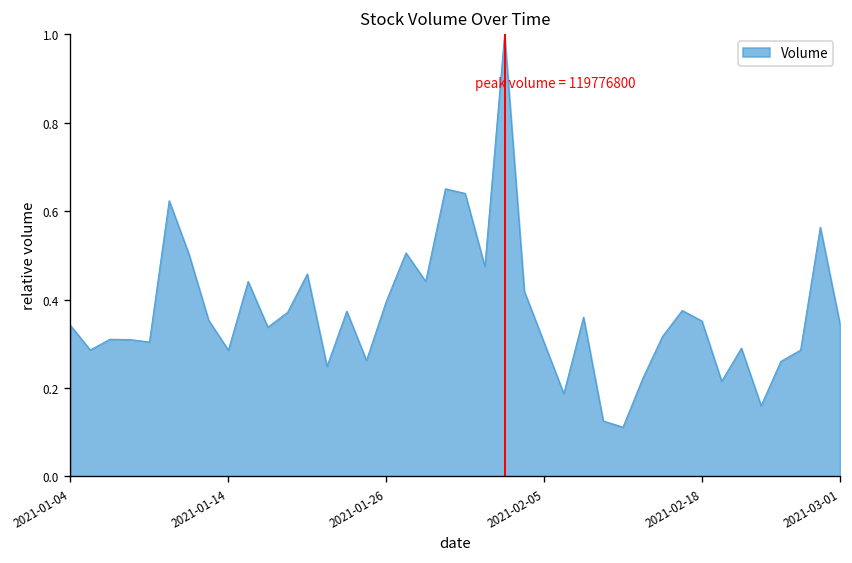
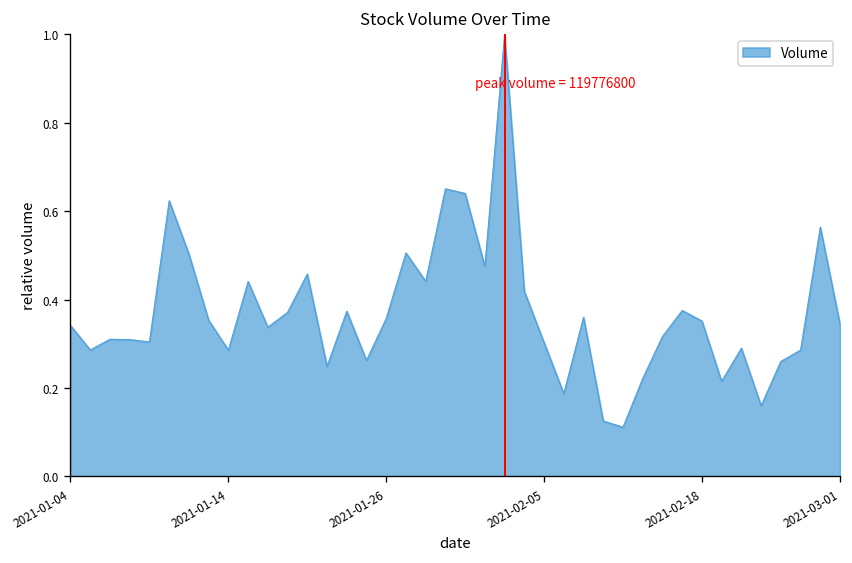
2021-01-26: 0.40 -> 0.36
